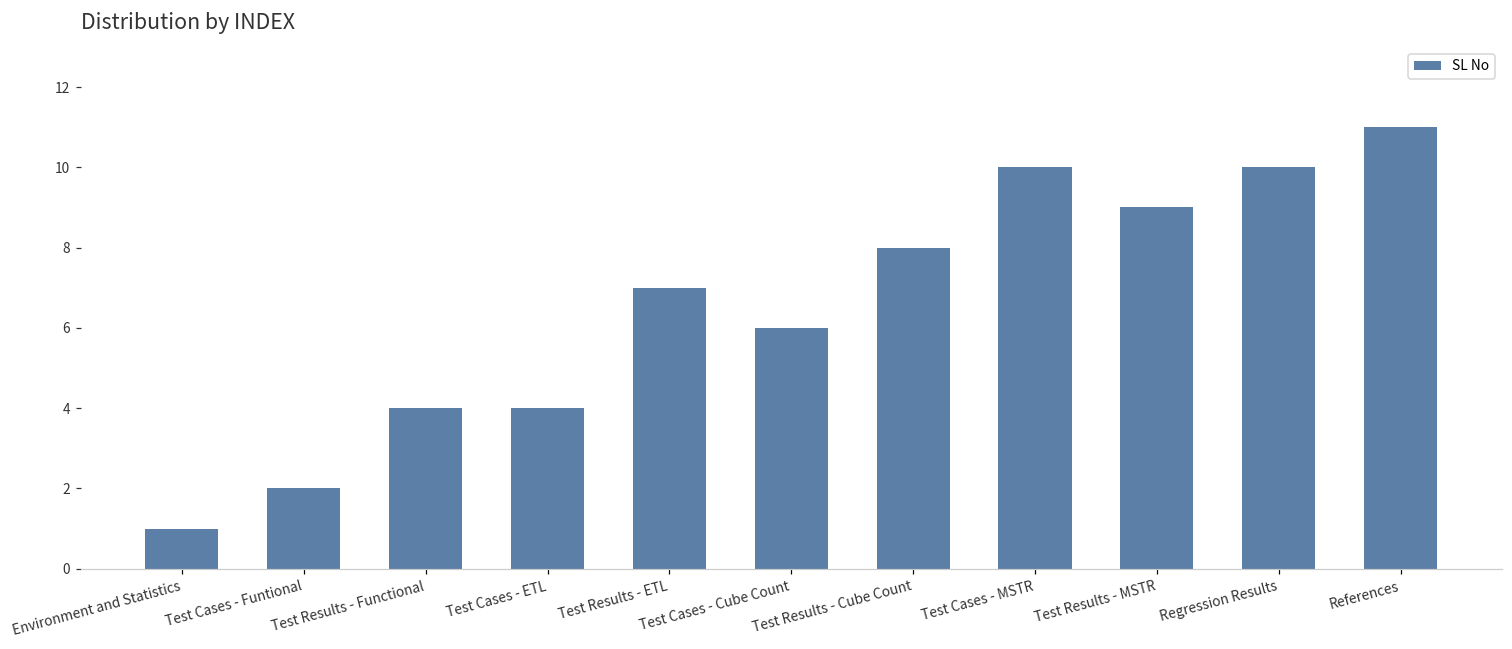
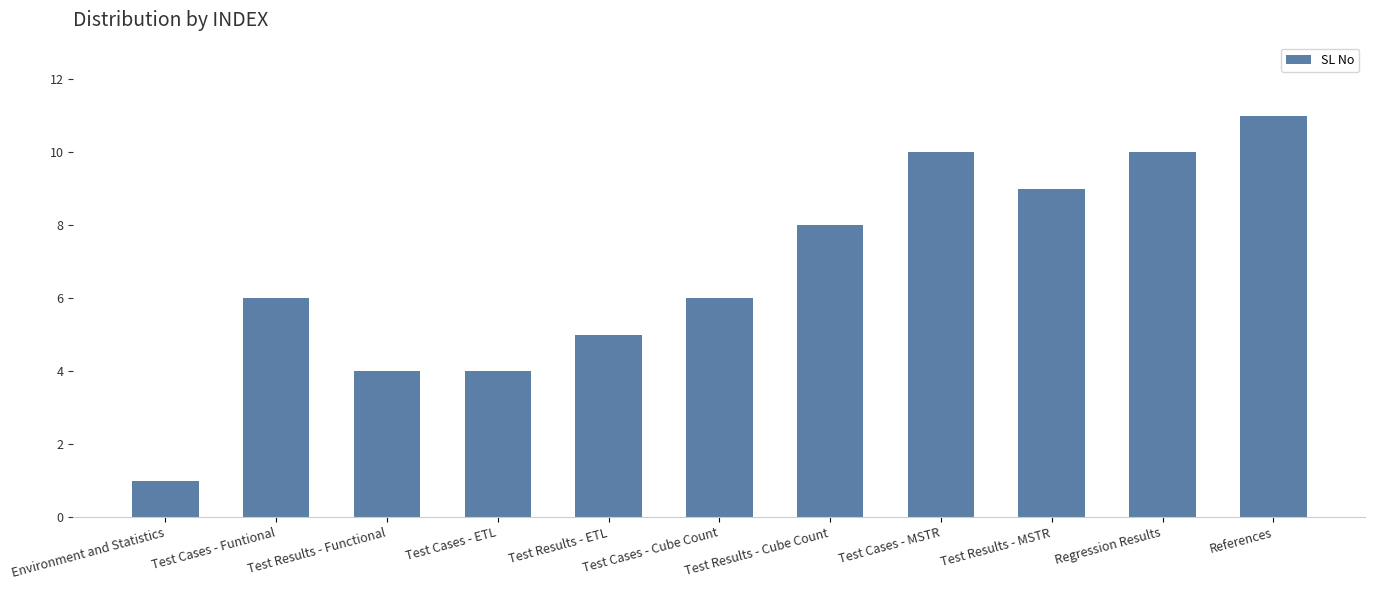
Test Cases - Funtional: 2 -> 6
Test Results - ETL: 7 -> 5
